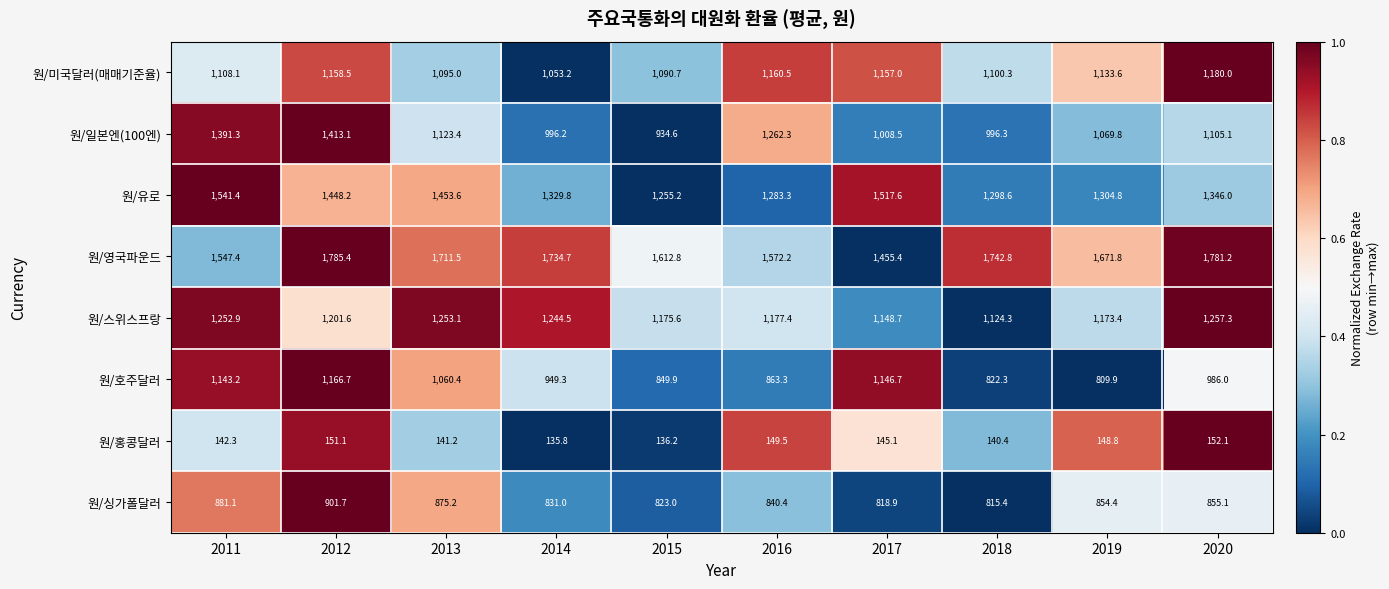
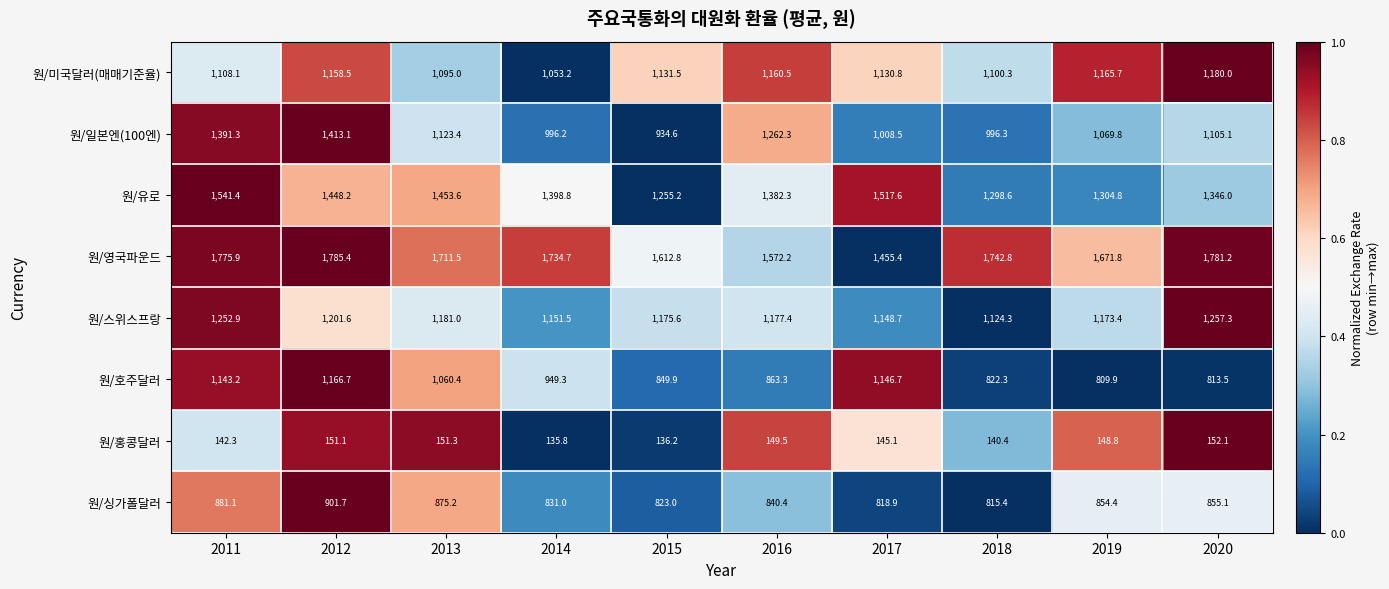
원/미국달러(매매기준율), 2015: 1,090.7 -> 1,131.5
원/미국달러(매매기준율), 2017: 1,157.0 -> 1,130.8
원/미국달러(매매기준율), 2019: 1,133.6 -> 1,165.7
원/유로, 2014: 1,329.8 -> 1,398.8
원/유로, 2016: 1,283.3 -> 1,382.3
원/영국파운드, 2011: 1,547.4 -> 1,775.9
원/스위스프랑, 2013: 1,253.1 -> 1,181.0
원/스위스프랑, 2014: 1,244.5 -> 1,151.5
원/호주달러, 2020: 986.0 -> 813.5
원/홍콩달러, 2013: 141.2 -> 151.3
